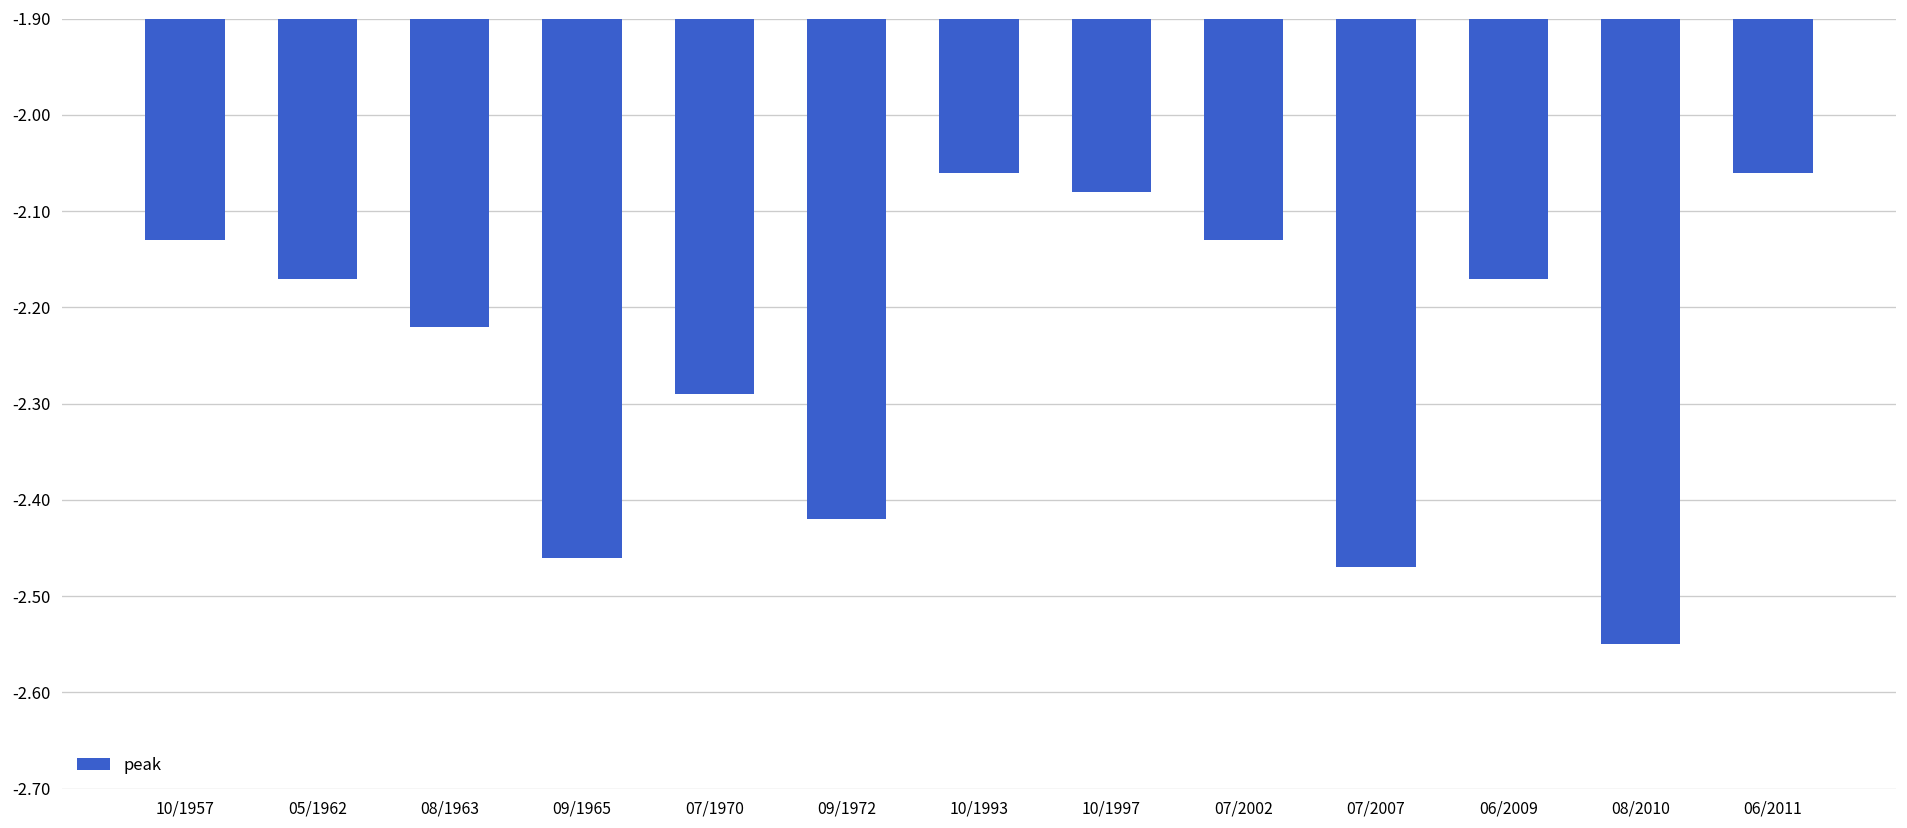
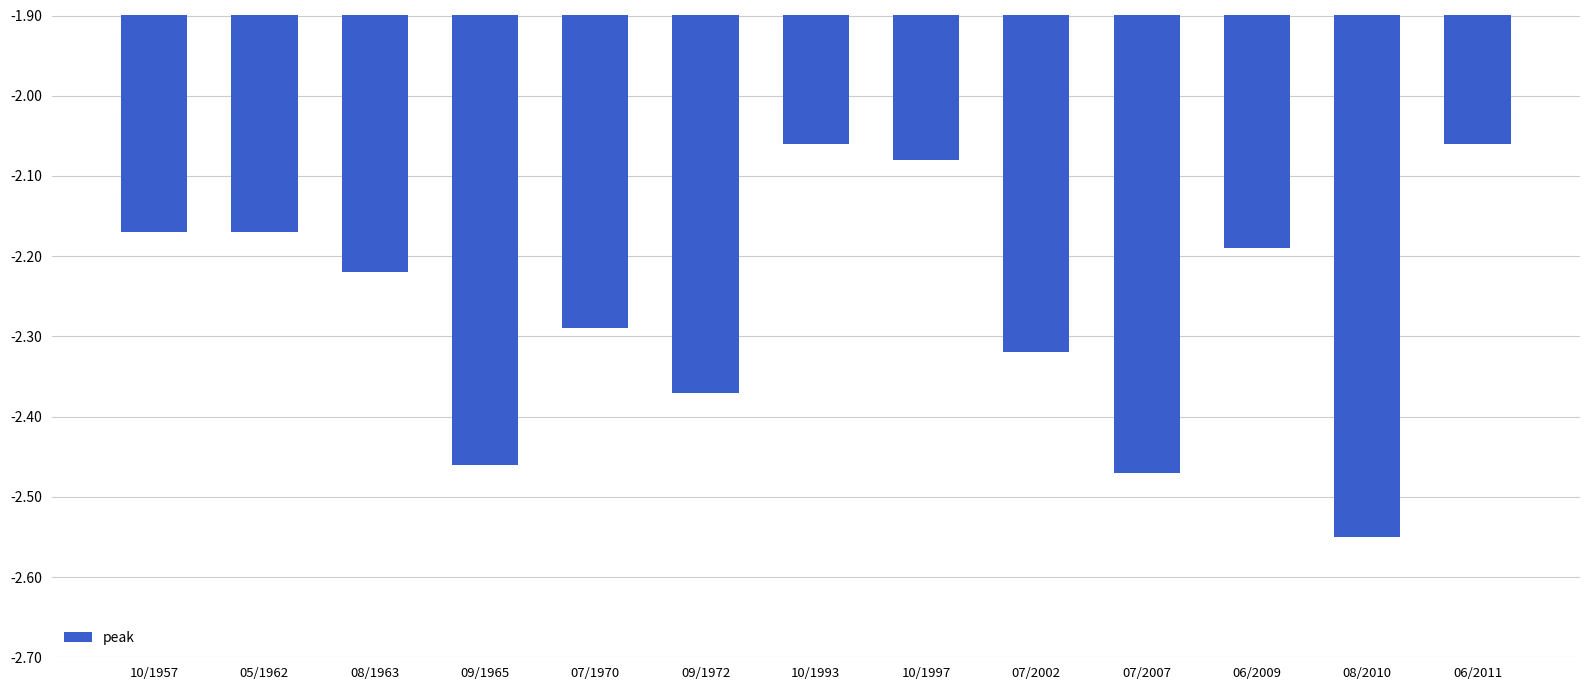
10/1957: -2.13 -> -2.17
09/1972: -2.42 -> -2.37
07/2002: -2.13 -> -2.32
06/2009: -2.17 -> -2.19
